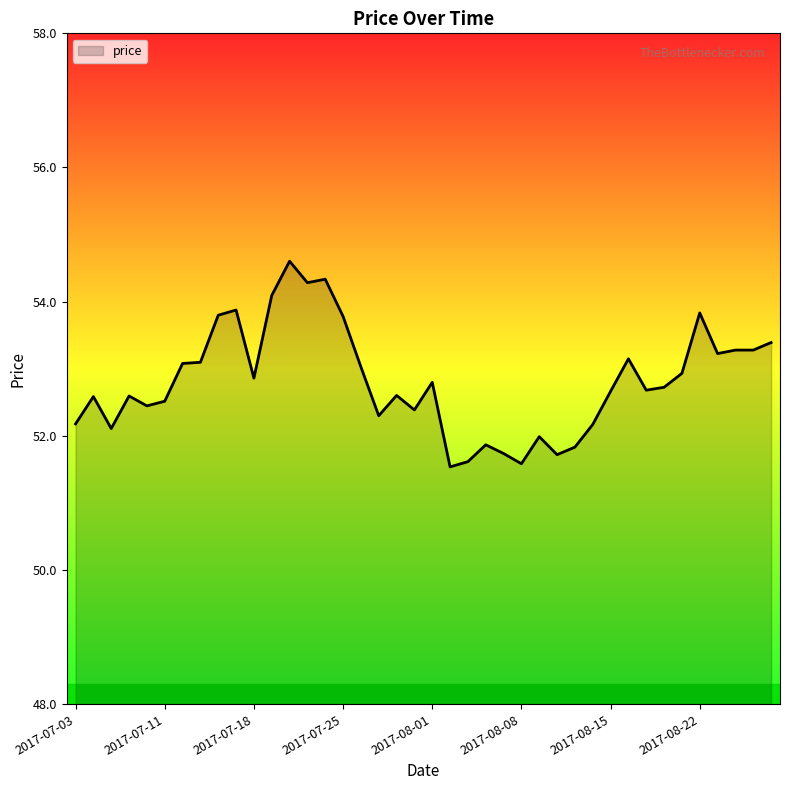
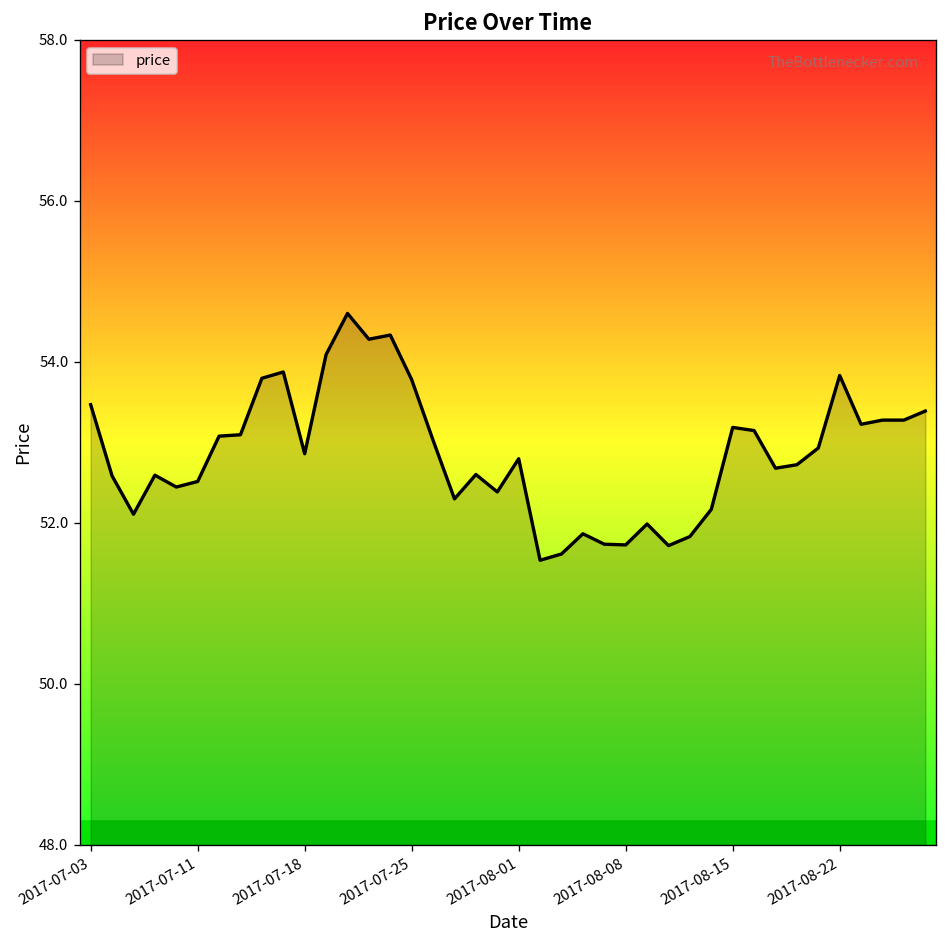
2017-07-03: 52.2 -> 53.5
2017-08-08: 51.6 -> 51.7
2017-08-15: 52.7 -> 53.2
